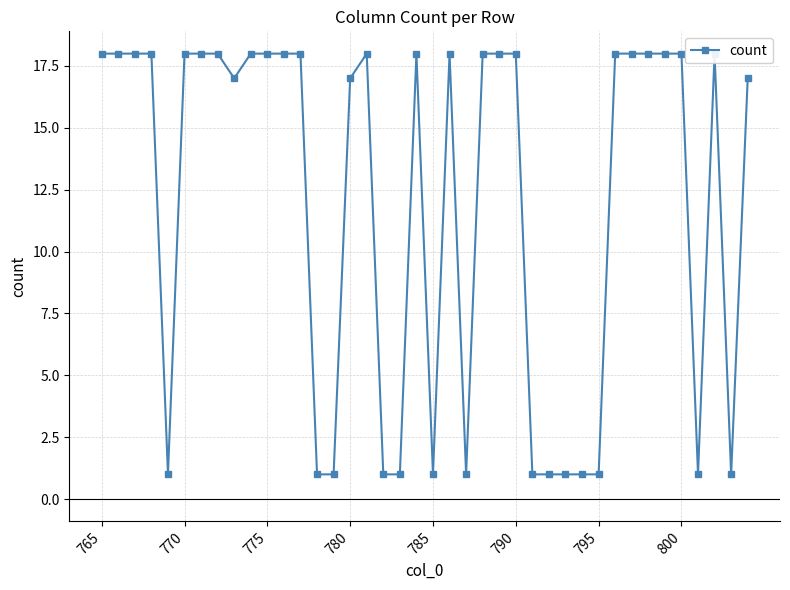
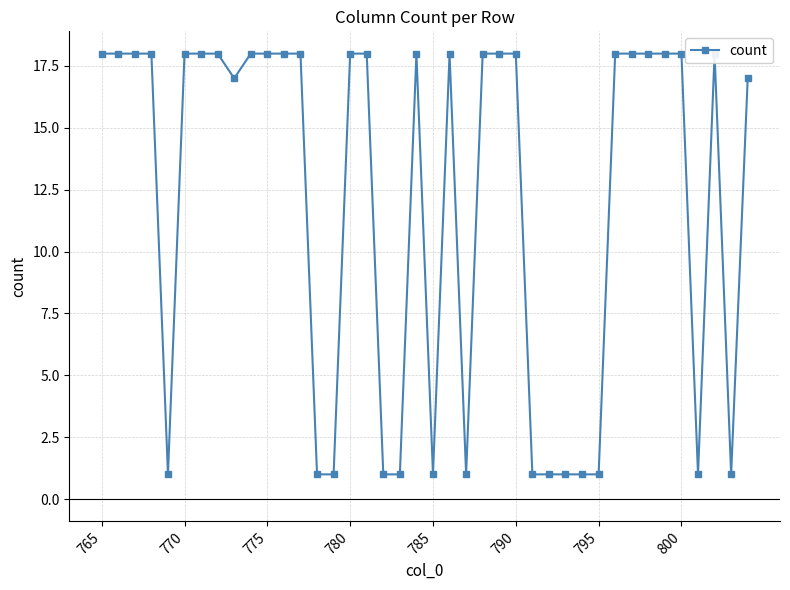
780: 17 -> 18
